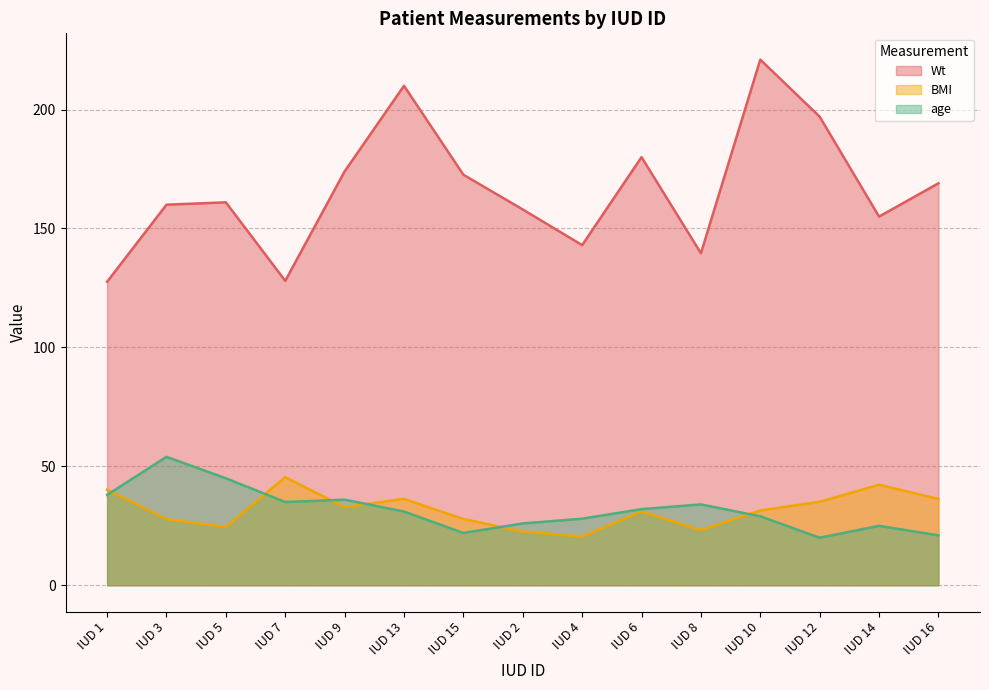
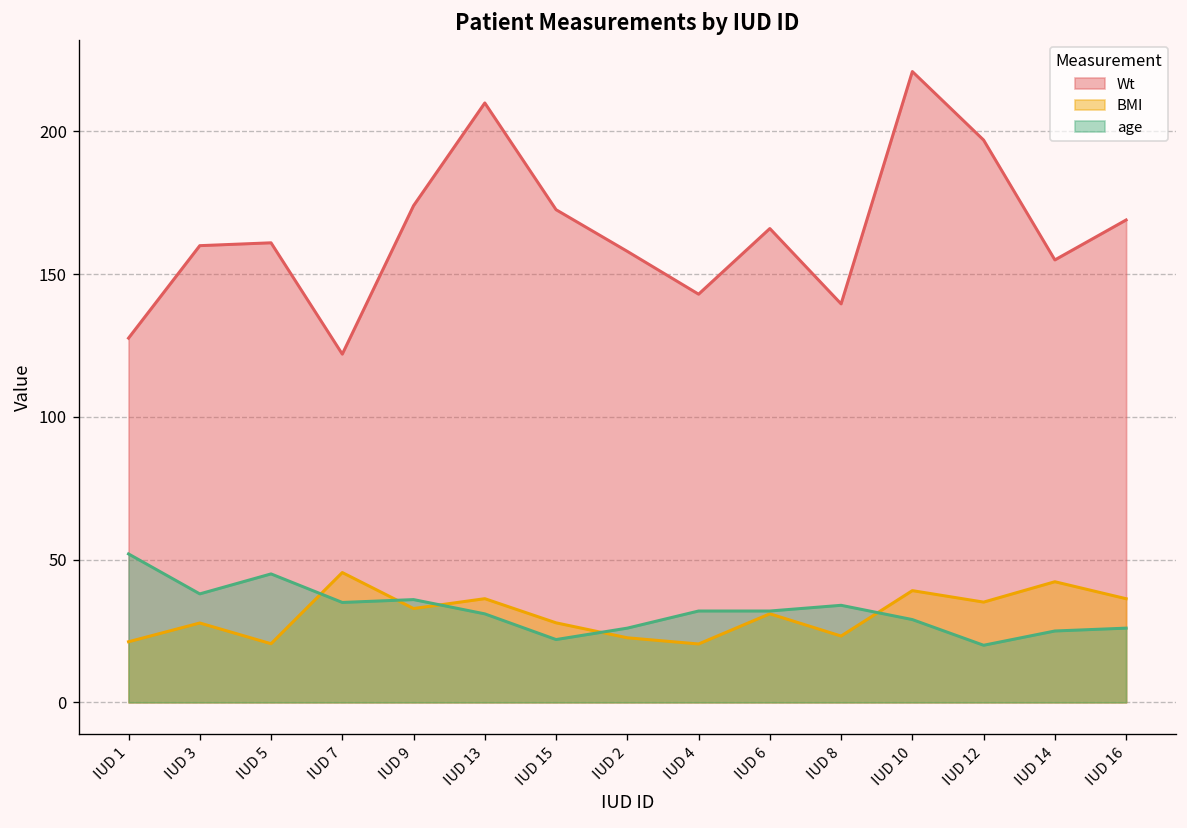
BMI, IUD 1: 40 -> 21
age, IUD 1: 38 -> 52
age, IUD 3: 54 -> 38
BMI, IUD 5: 24 -> 21
Wt, IUD 7: 128 -> 122
age, IUD 4: 28 -> 32
Wt, IUD 6: 180 -> 166
BMI, IUD 10: 31 -> 39
age, IUD 16: 21 -> 26
